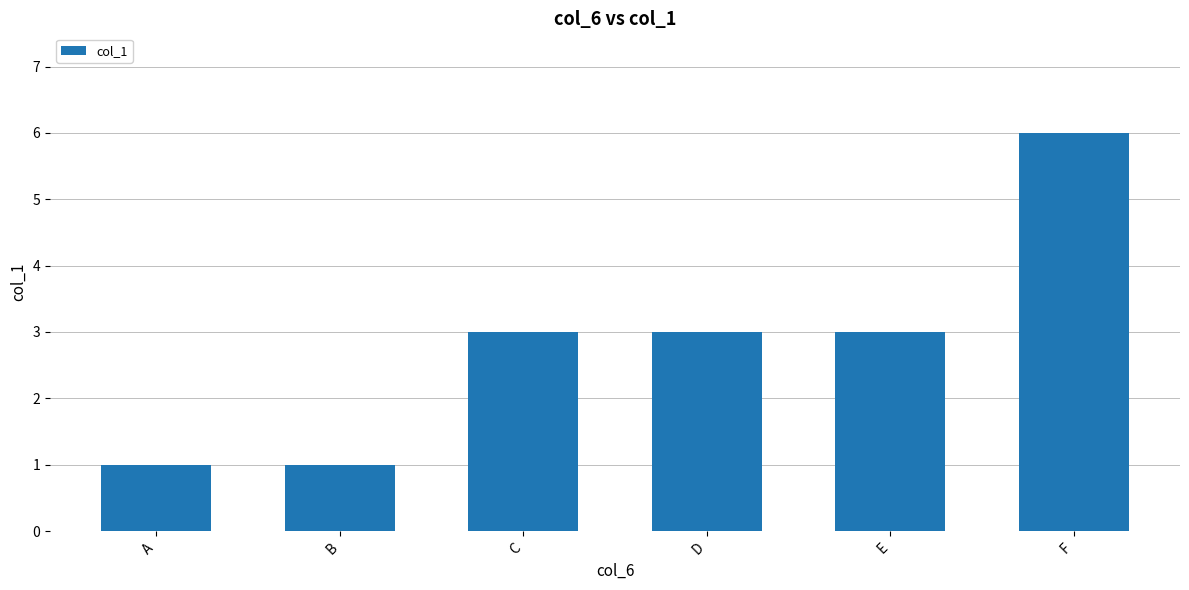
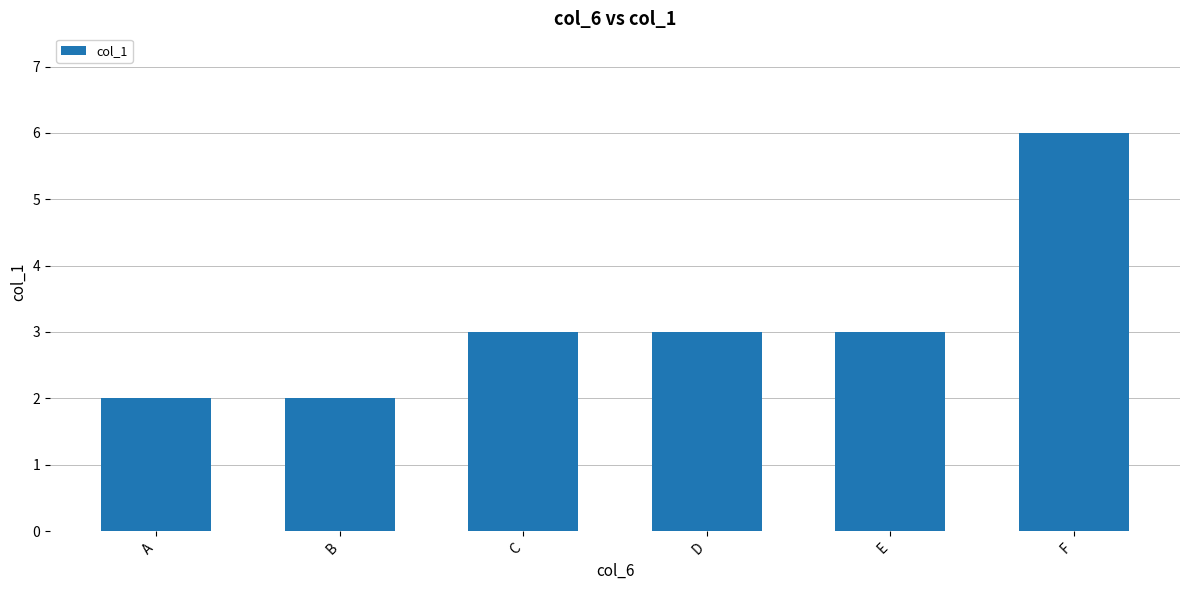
A: 1 -> 2
B: 1 -> 2
